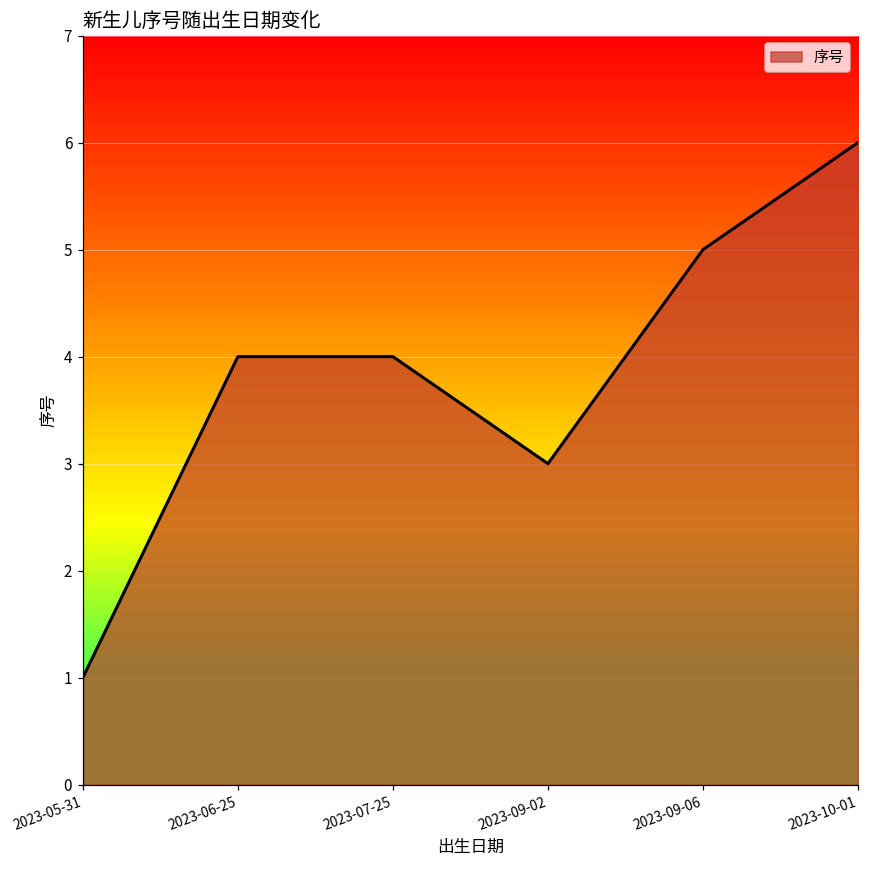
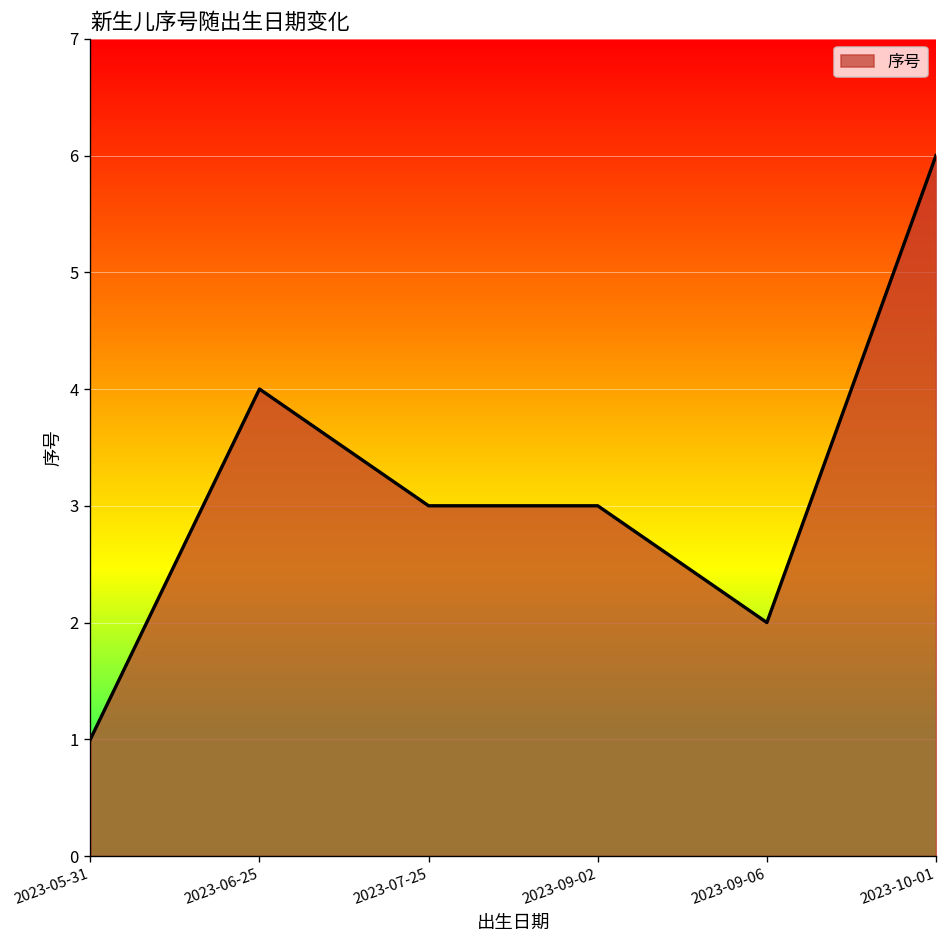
2023-07-25: 4 -> 3
2023-09-06: 5 -> 2
